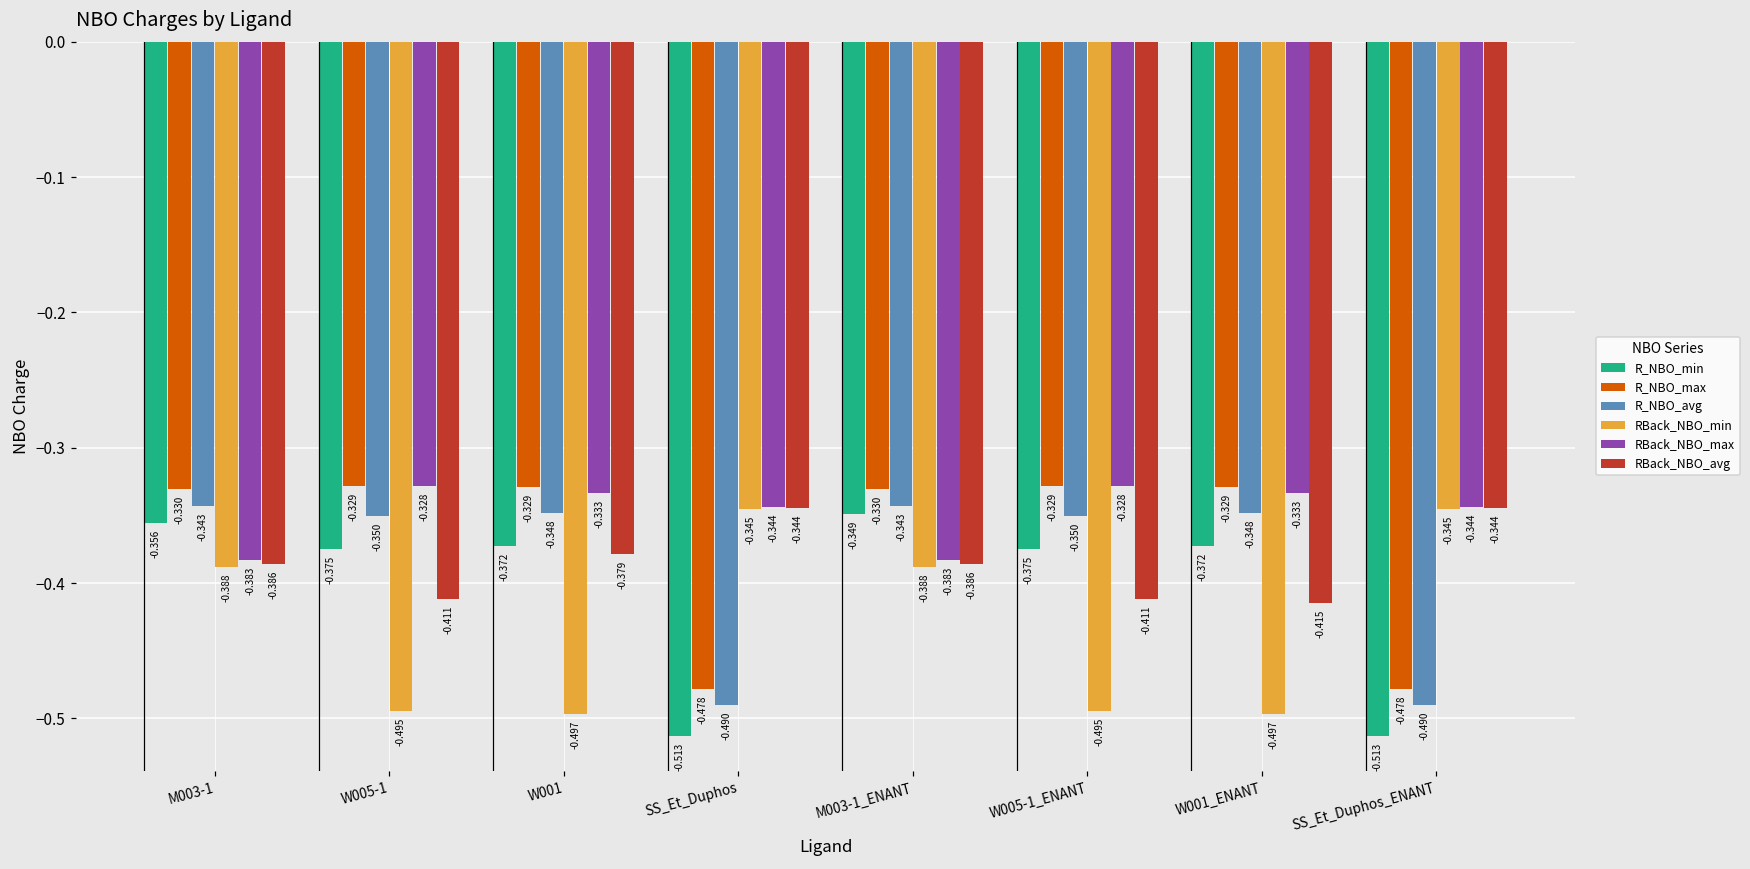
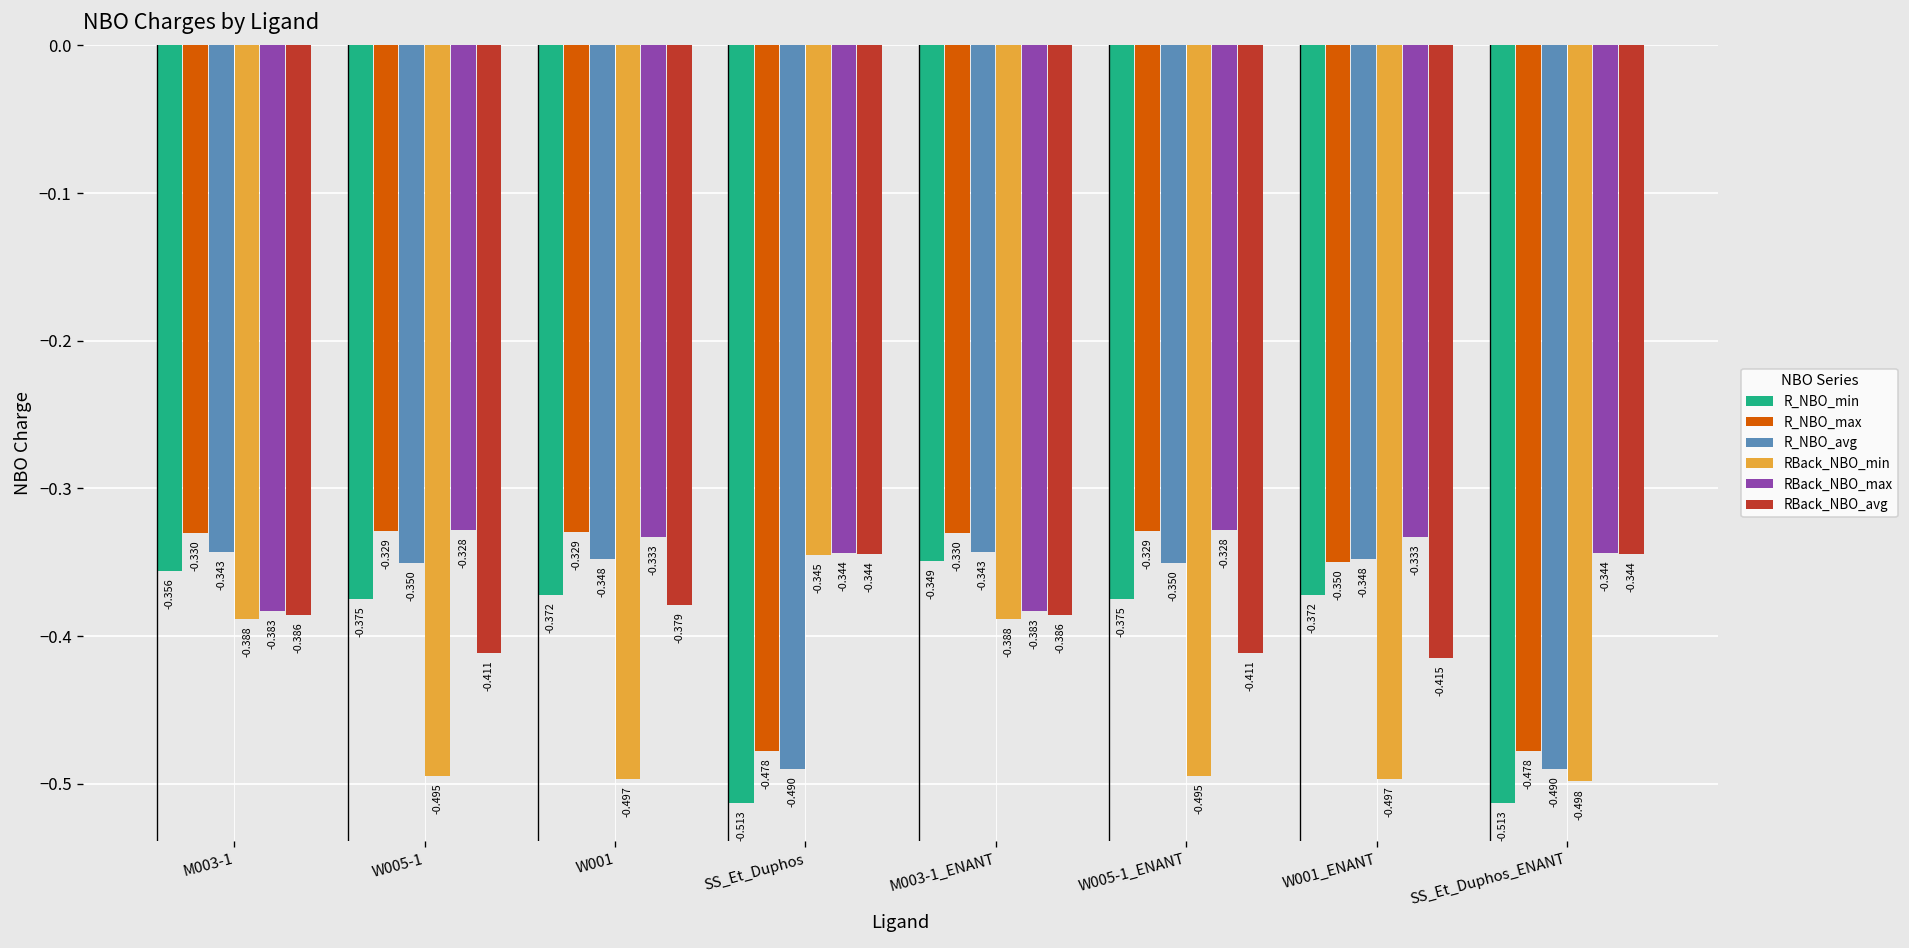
R_NBO_max, W001_ENANT: -0.329 -> -0.350
RBack_NBO_min, SS_Et_Duphos_ENANT: -0.345 -> -0.498
